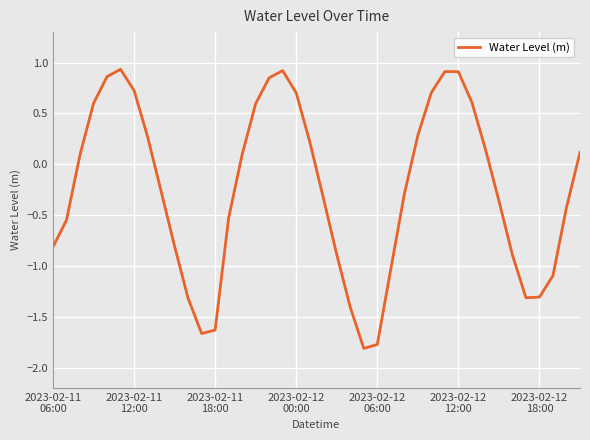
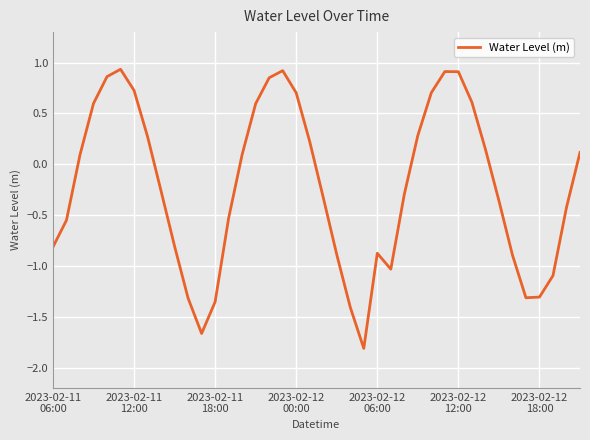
2023-02-11 18:00: -1.63 -> -1.35
2023-02-12 06:00: -1.77 -> -0.88
